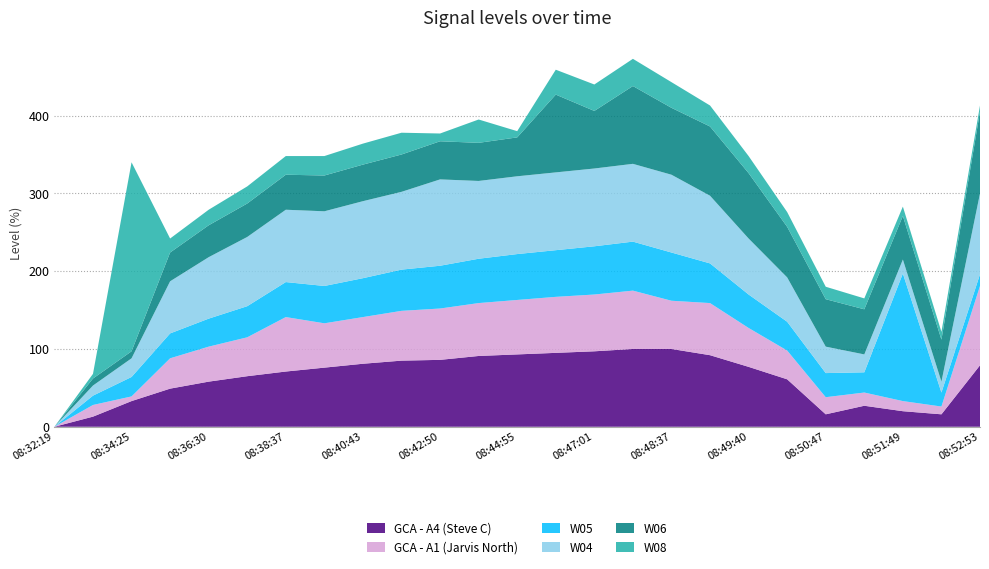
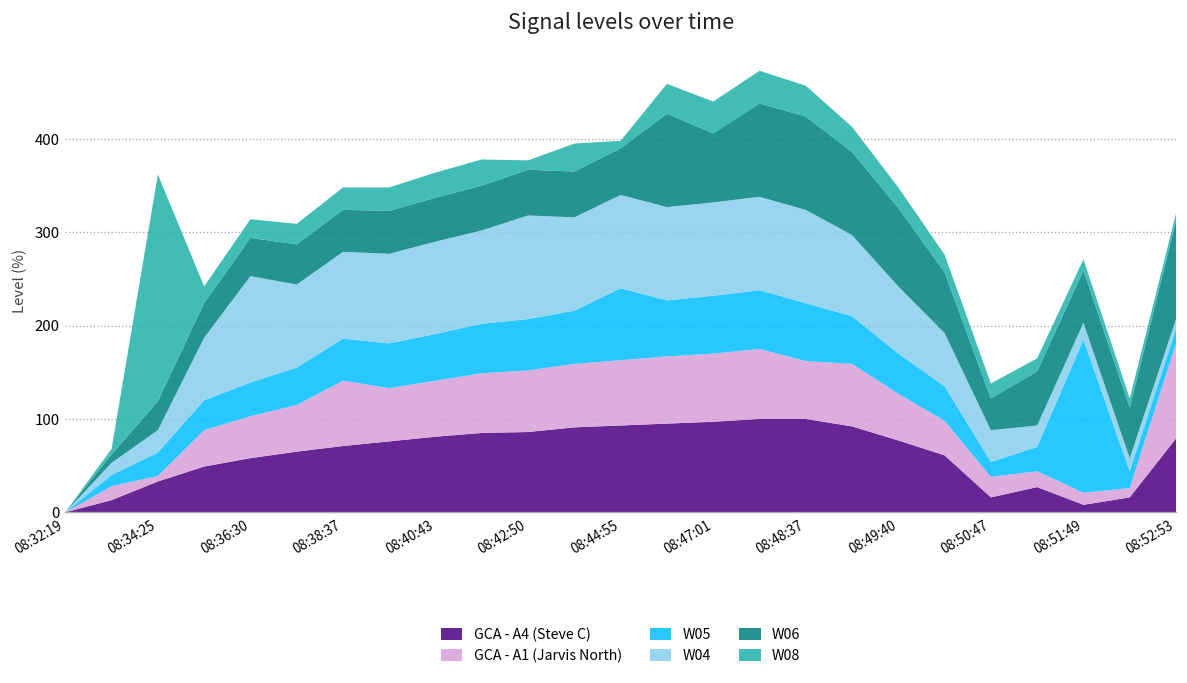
W06, 08:34:25: 10 -> 30
W04, 08:36:30: 80 -> 110
W05, 08:44:55: 60 -> 80
W06, 08:48:37: 90 -> 100
W05, 08:50:47: 30 -> 20
W06, 08:50:47: 60 -> 30
GCA - A4 (Steve C), 08:51:49: 20 -> 10
W04, 08:52:53: 100 -> 10
